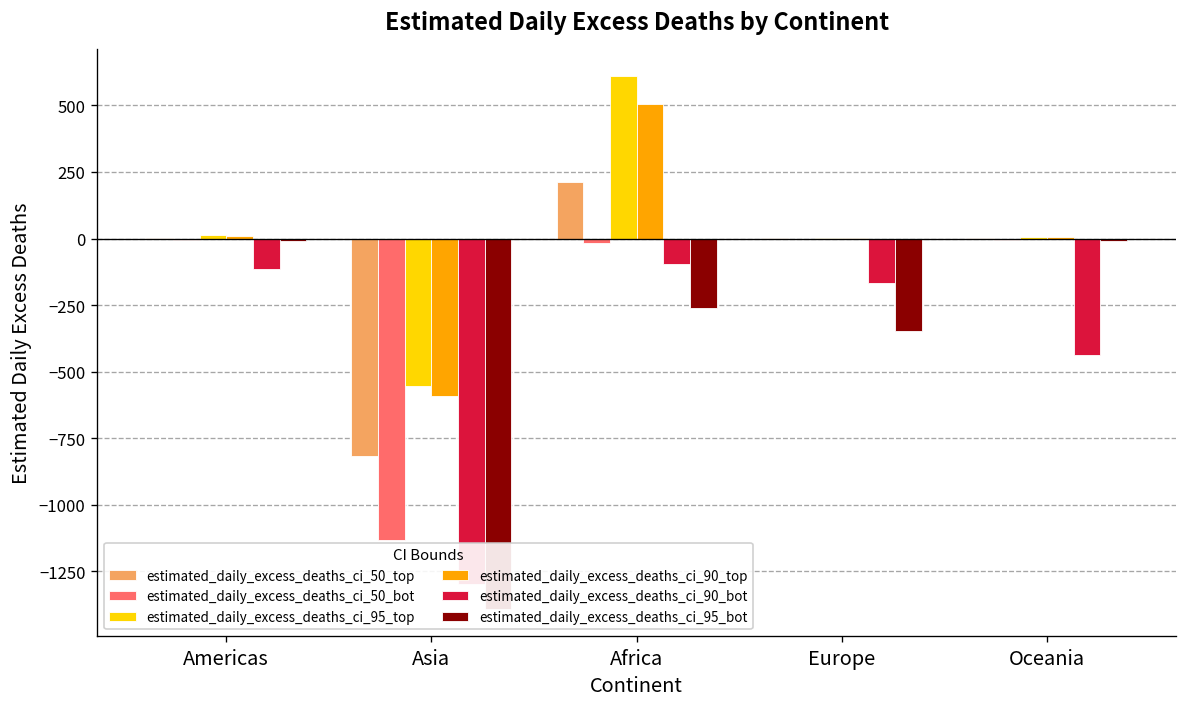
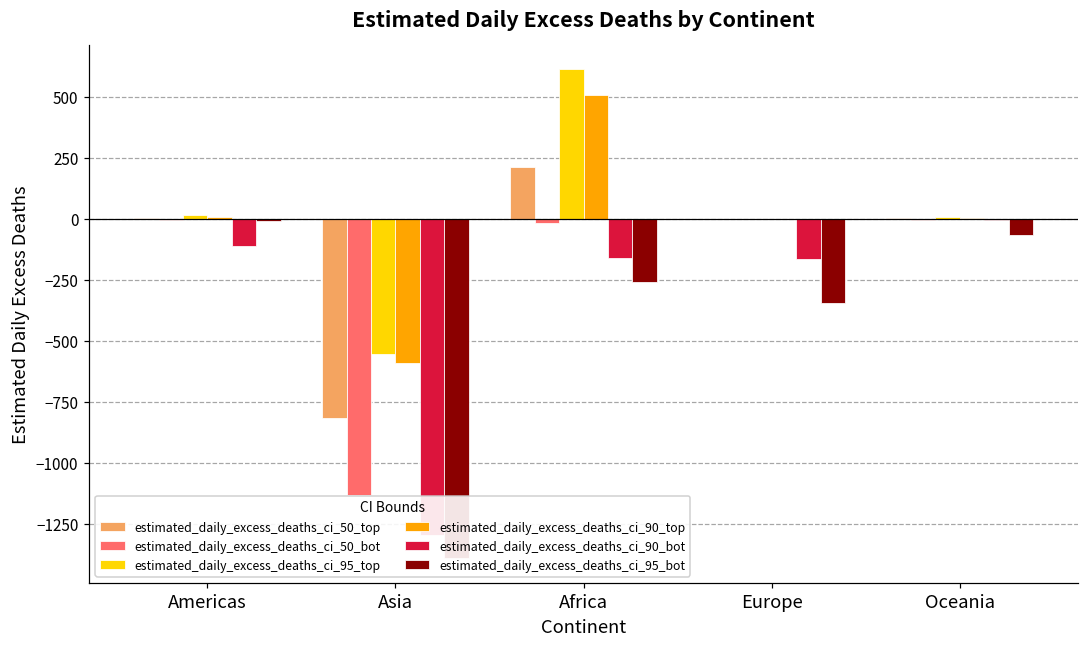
estimated_daily_excess_deaths_ci_90_bot, Africa: -100 -> -160
estimated_daily_excess_deaths_ci_90_bot, Oceania: -440 -> -10
estimated_daily_excess_deaths_ci_95_bot, Oceania: -10 -> -70
